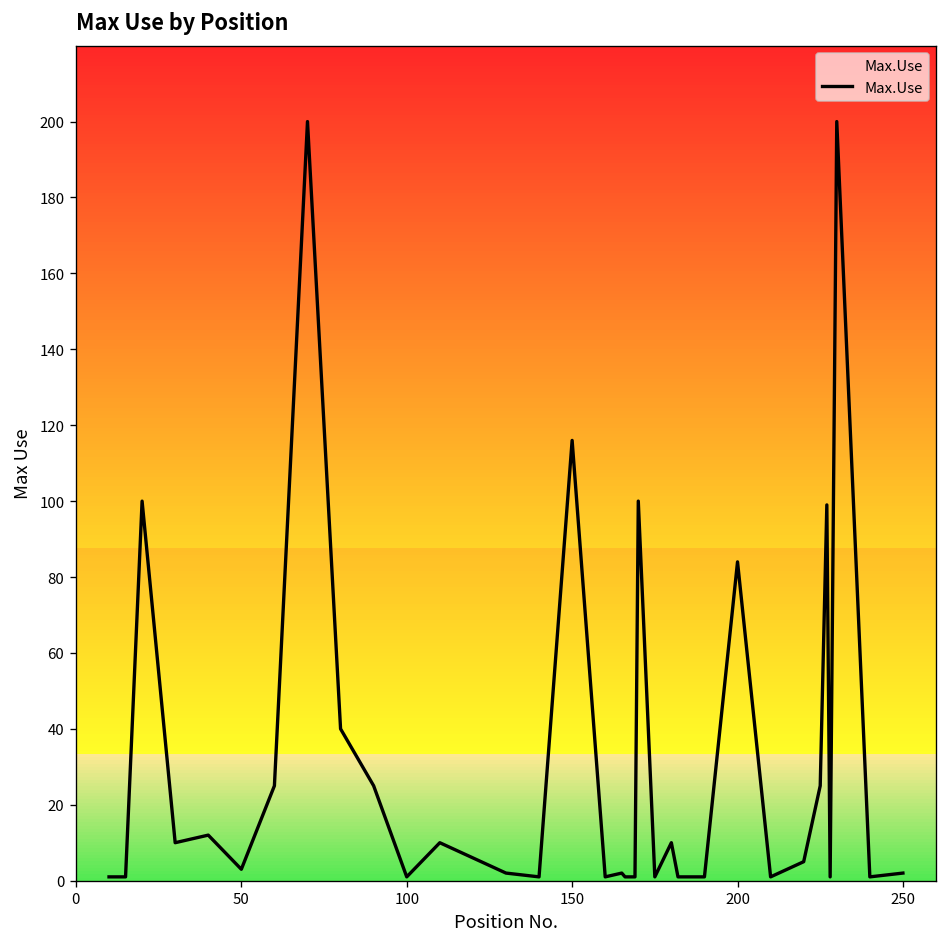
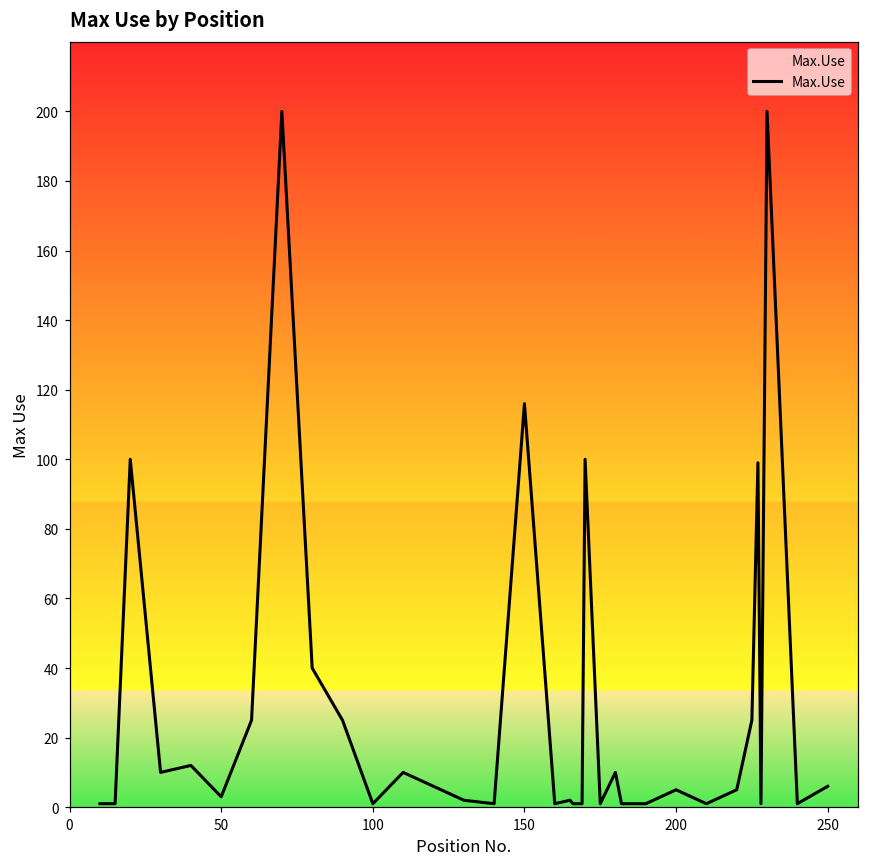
200: 84 -> 5
250: 2 -> 6
